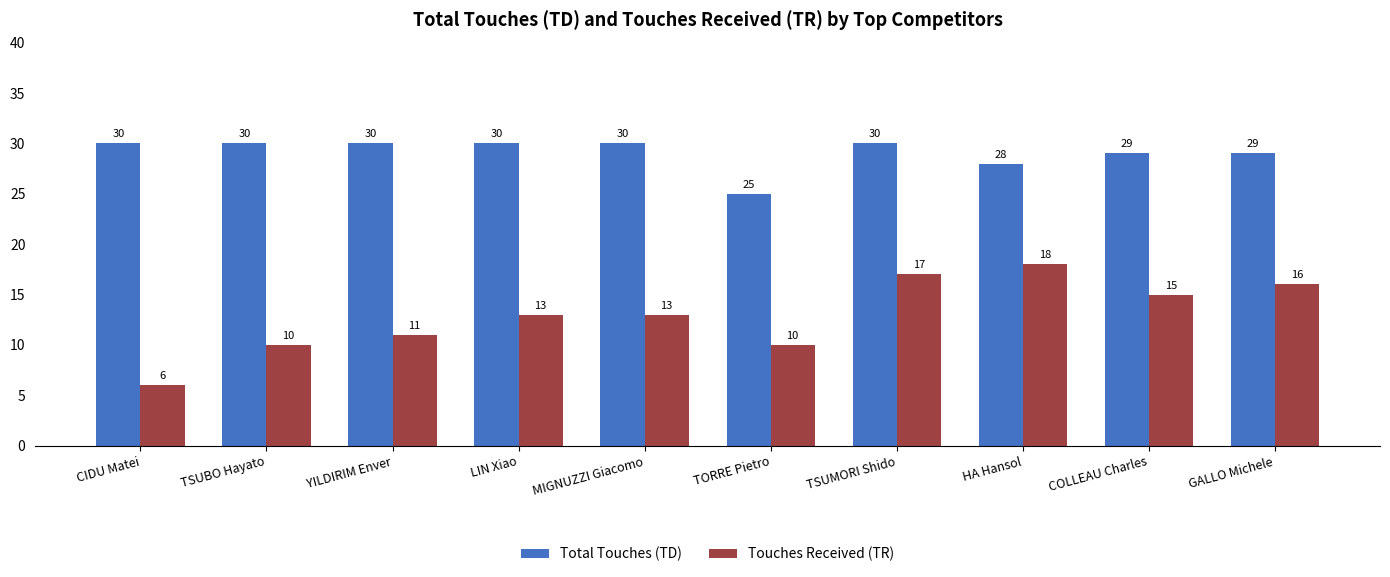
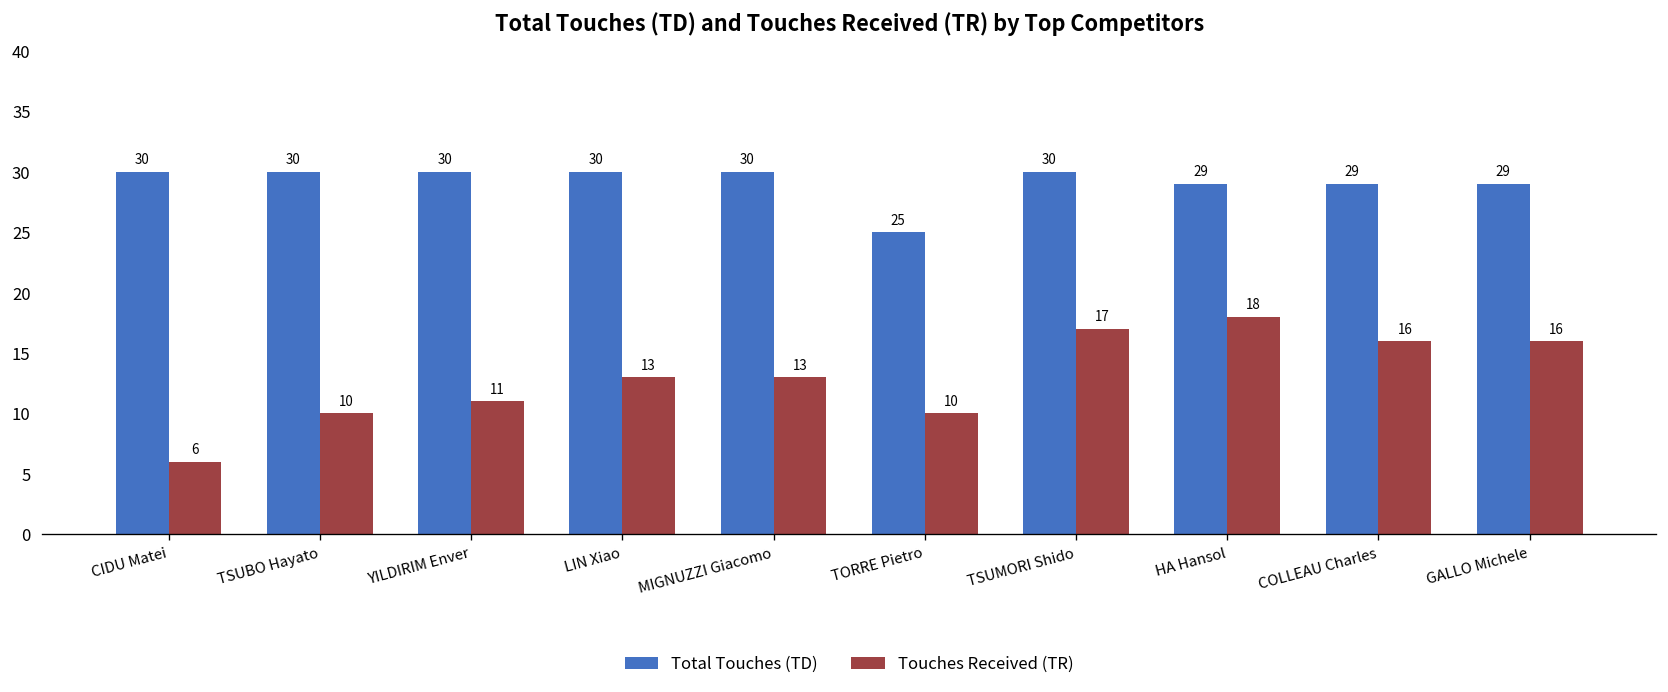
Total Touches (TD), HA Hansol: 28 -> 29
Touches Received (TR), COLLEAU Charles: 15 -> 16
